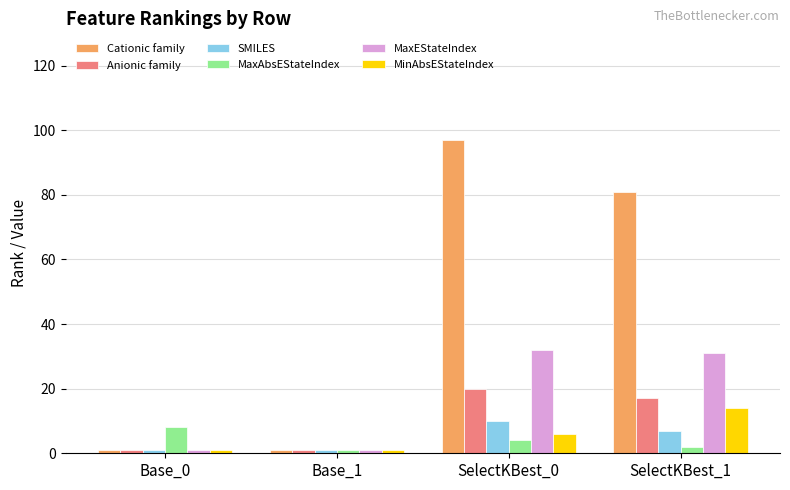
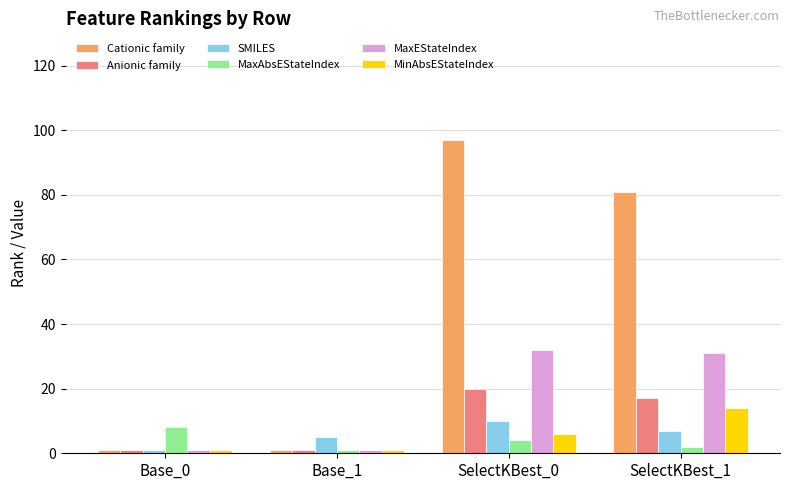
SMILES, Base_1: 1 -> 5
